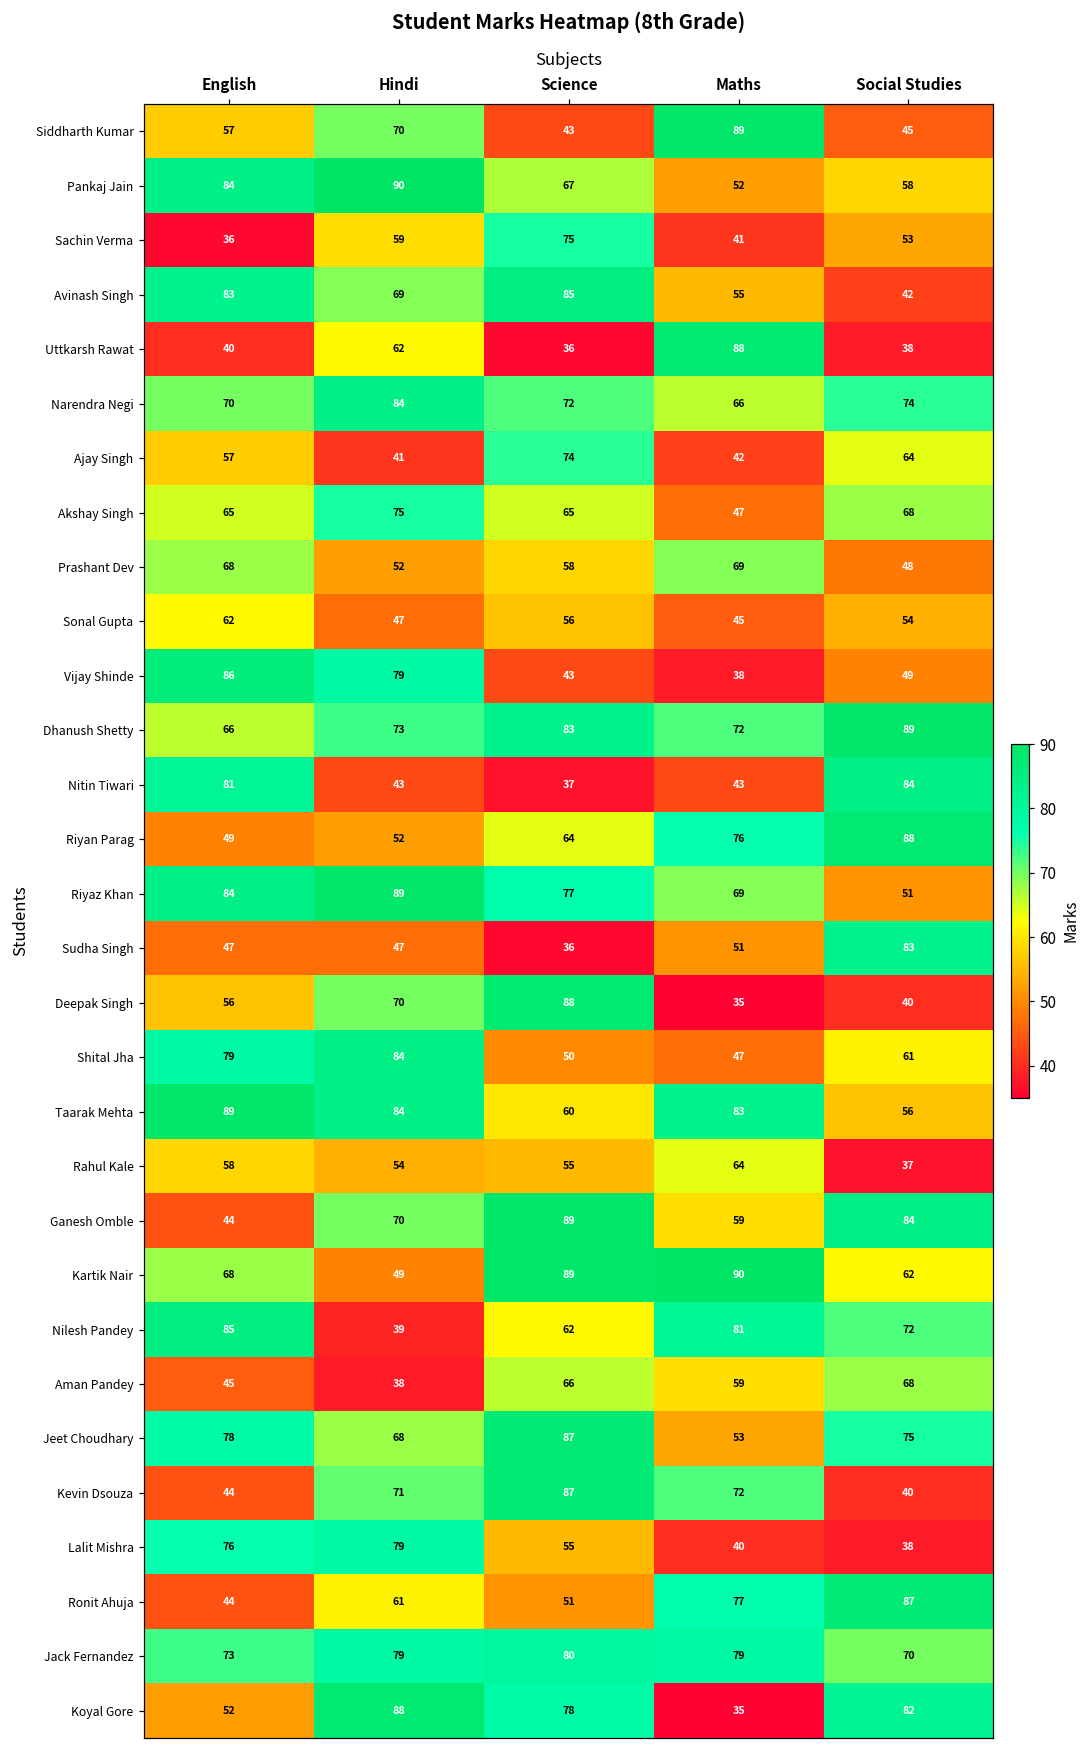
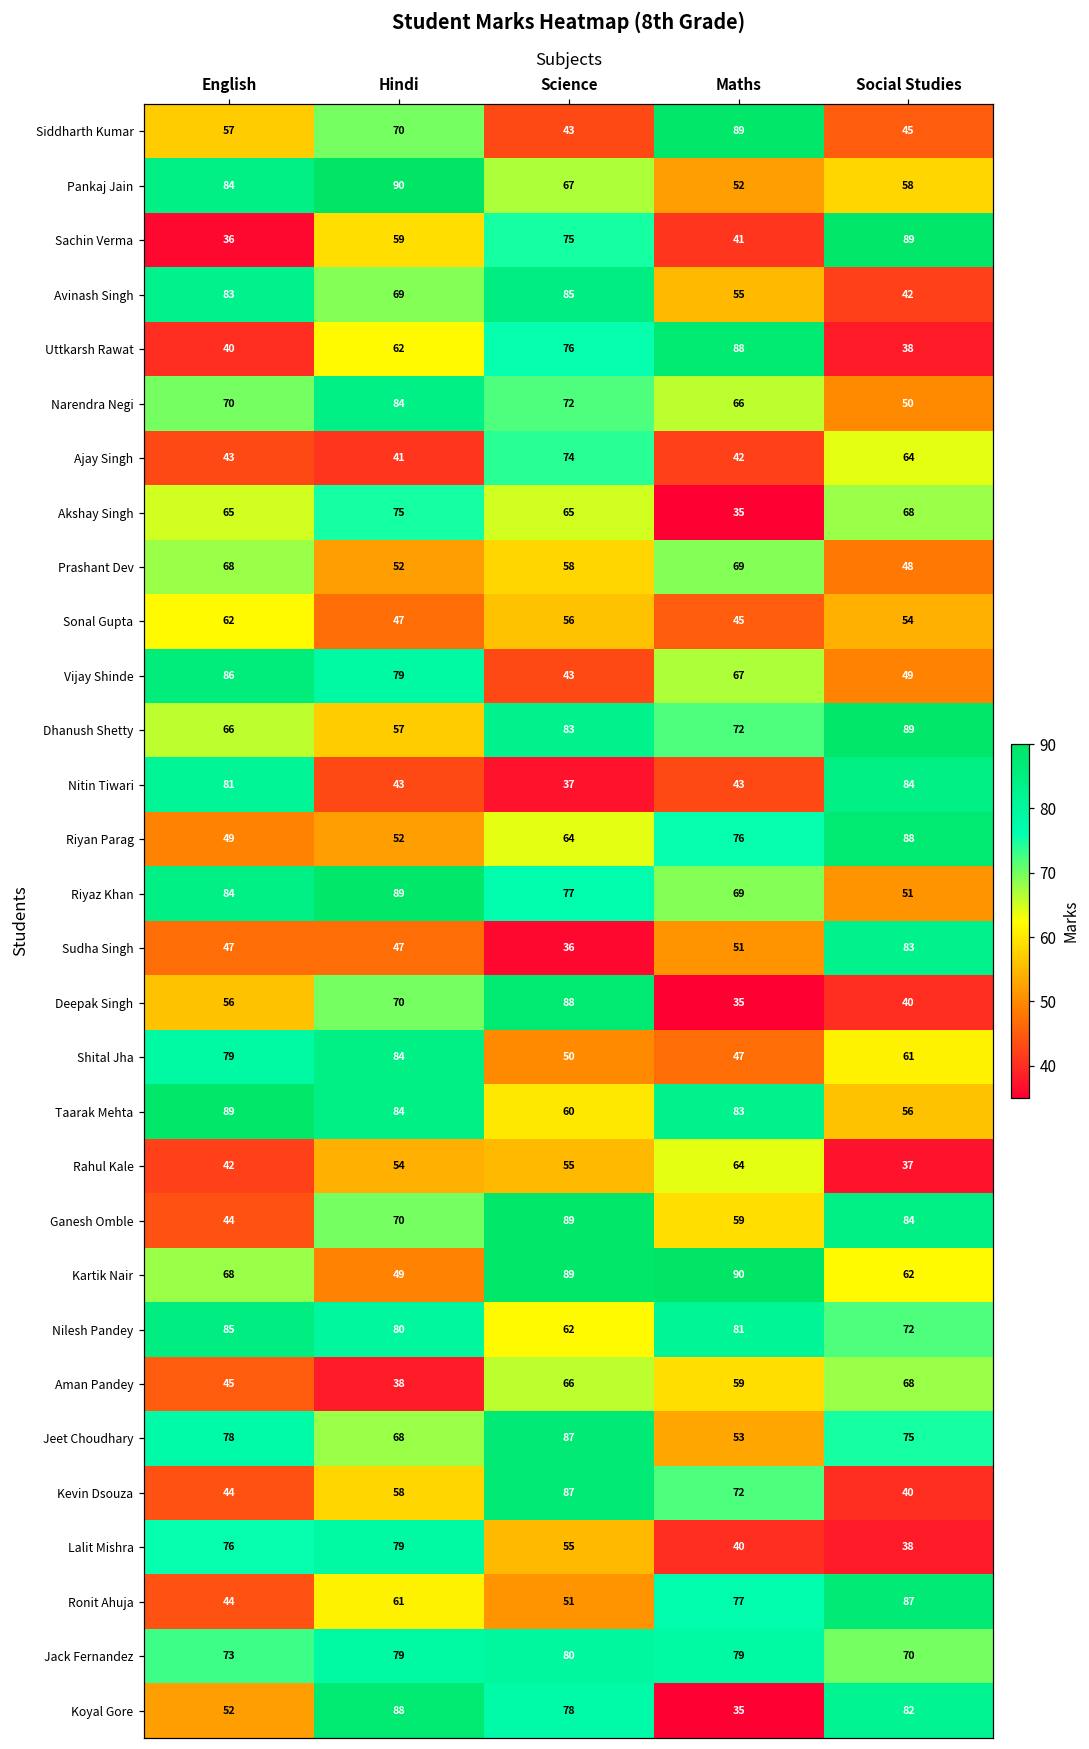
Sachin Verma, Social Studies: 53 -> 89
Uttkarsh Rawat, Science: 36 -> 76
Narendra Negi, Social Studies: 74 -> 50
Ajay Singh, English: 57 -> 43
Akshay Singh, Maths: 47 -> 35
Vijay Shinde, Maths: 38 -> 67
Dhanush Shetty, Hindi: 73 -> 57
Rahul Kale, English: 58 -> 42
Nilesh Pandey, Hindi: 39 -> 80
Kevin Dsouza, Hindi: 71 -> 58
